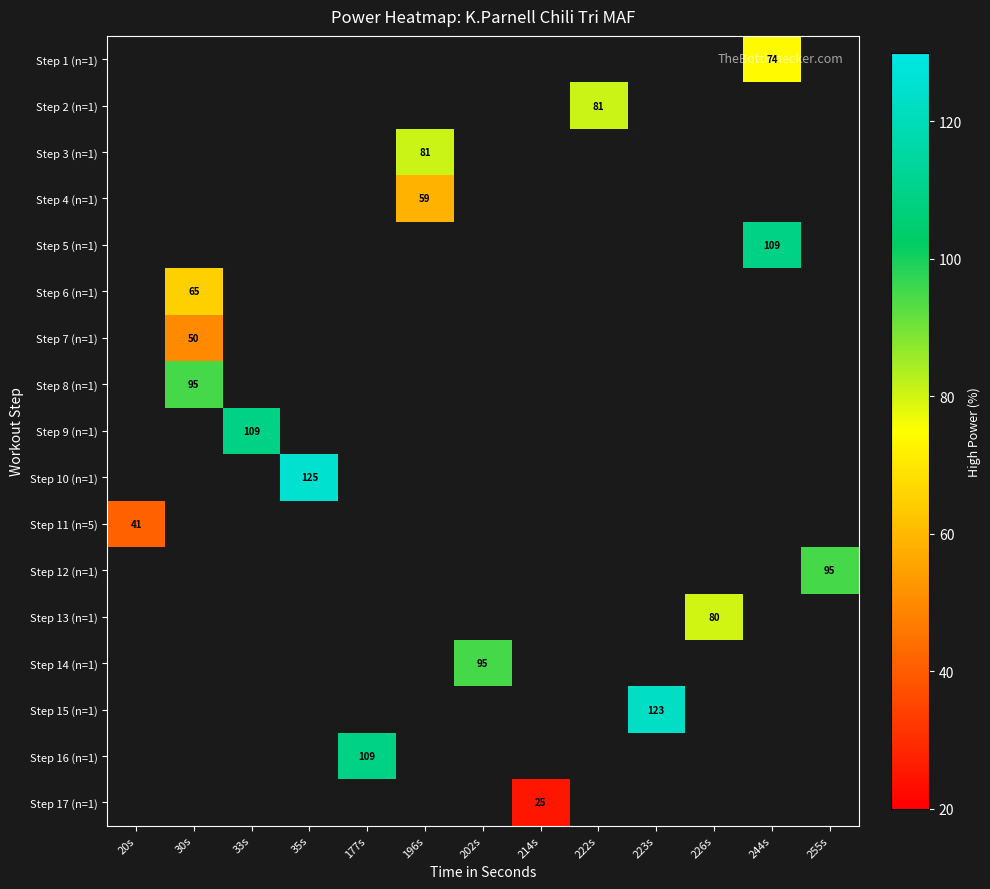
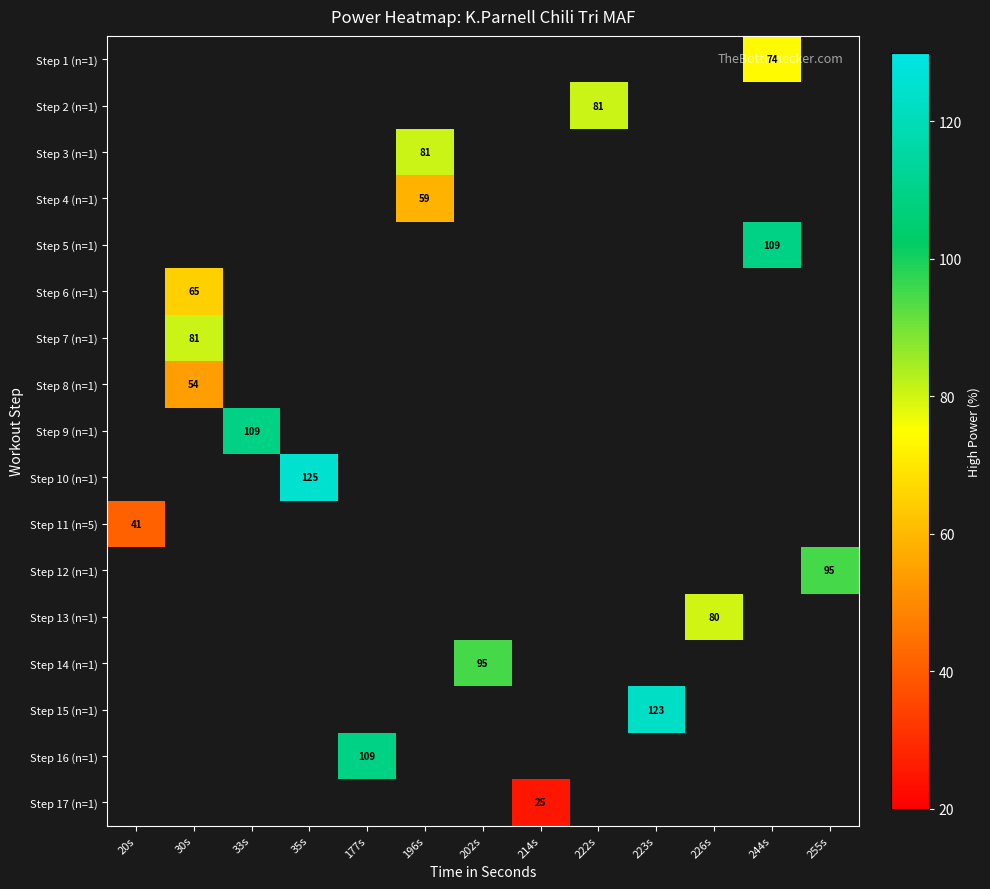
Step 7 (n=1), 30s: 50 -> 81
Step 8 (n=1), 30s: 95 -> 54
